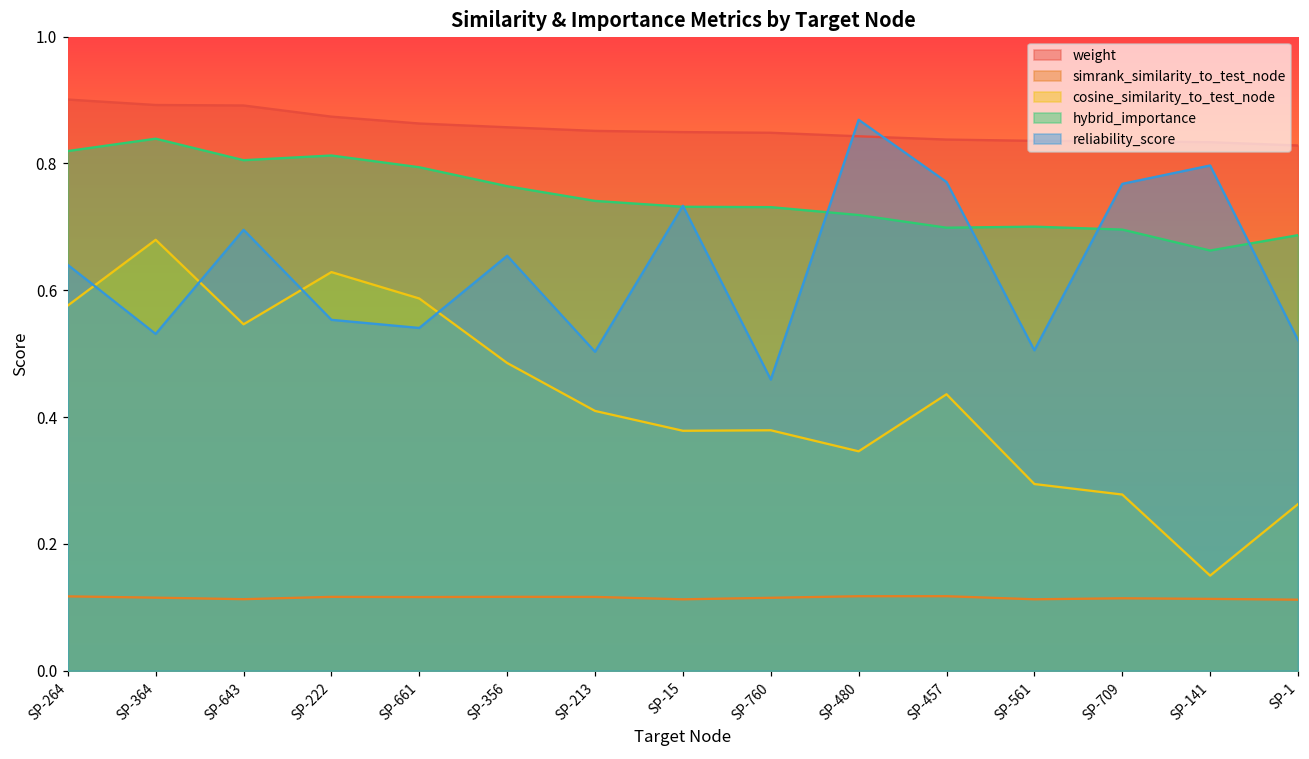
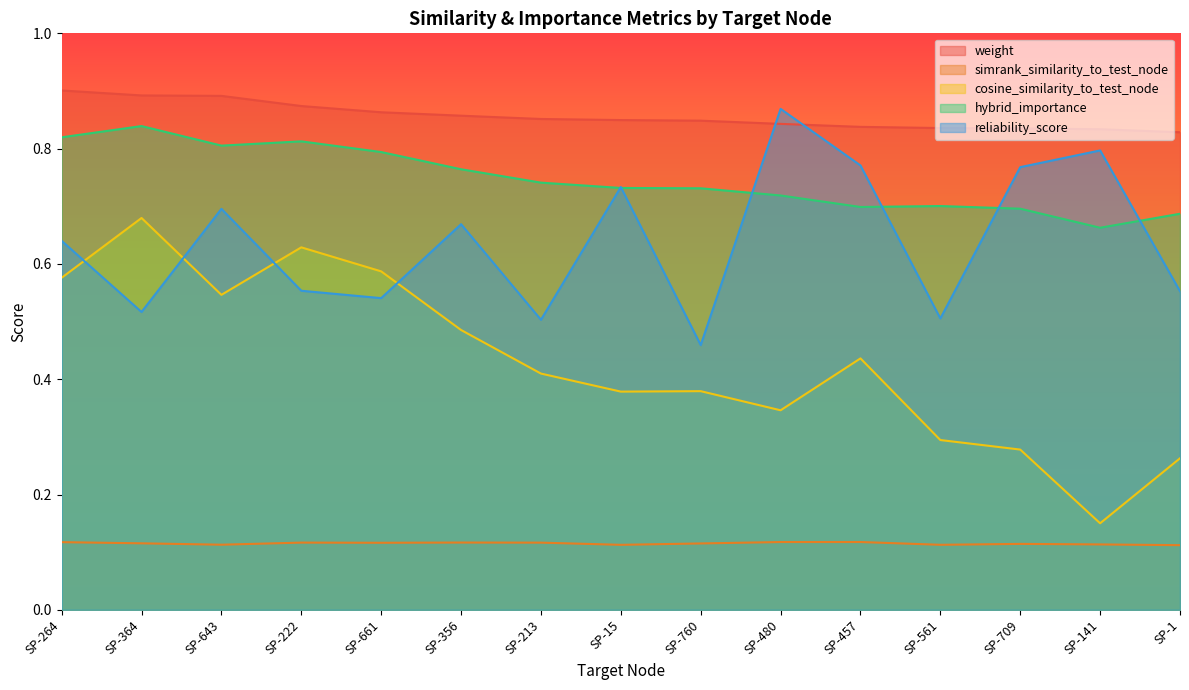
reliability_score, SP-364: 0.53 -> 0.52
reliability_score, SP-356: 0.65 -> 0.67
reliability_score, SP-1: 0.52 -> 0.55
